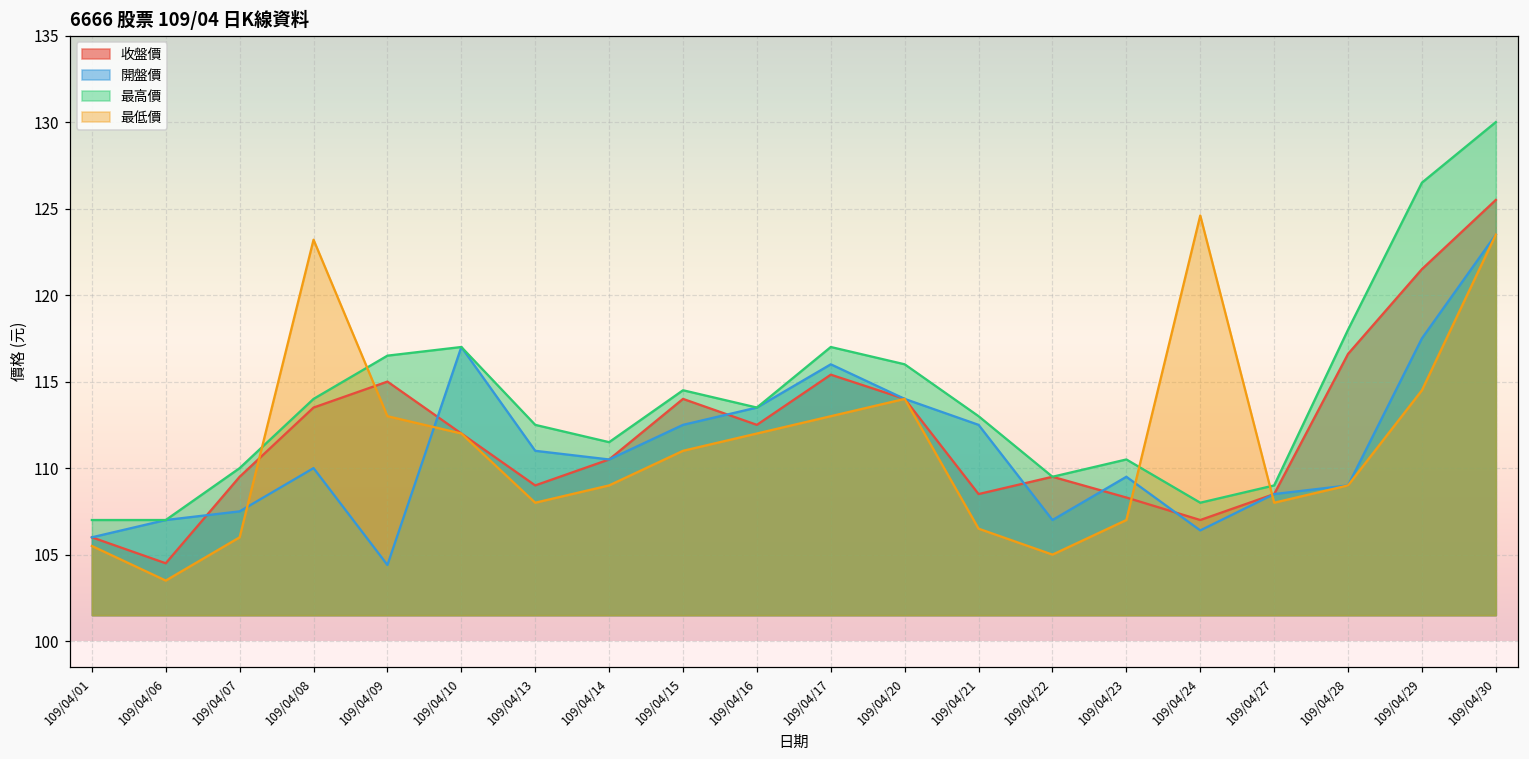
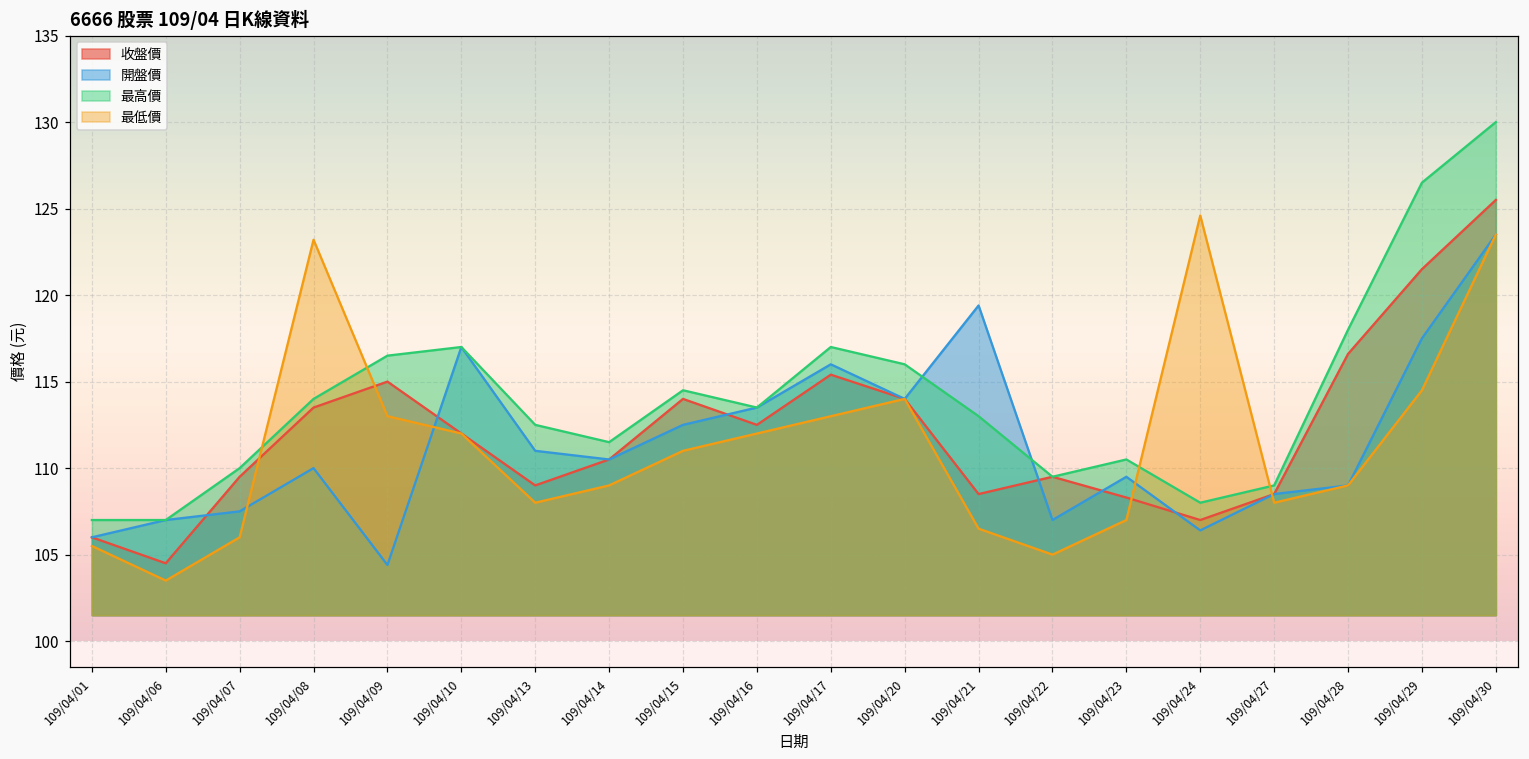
開盤價, 109/04/21: 112.5 -> 119.4
